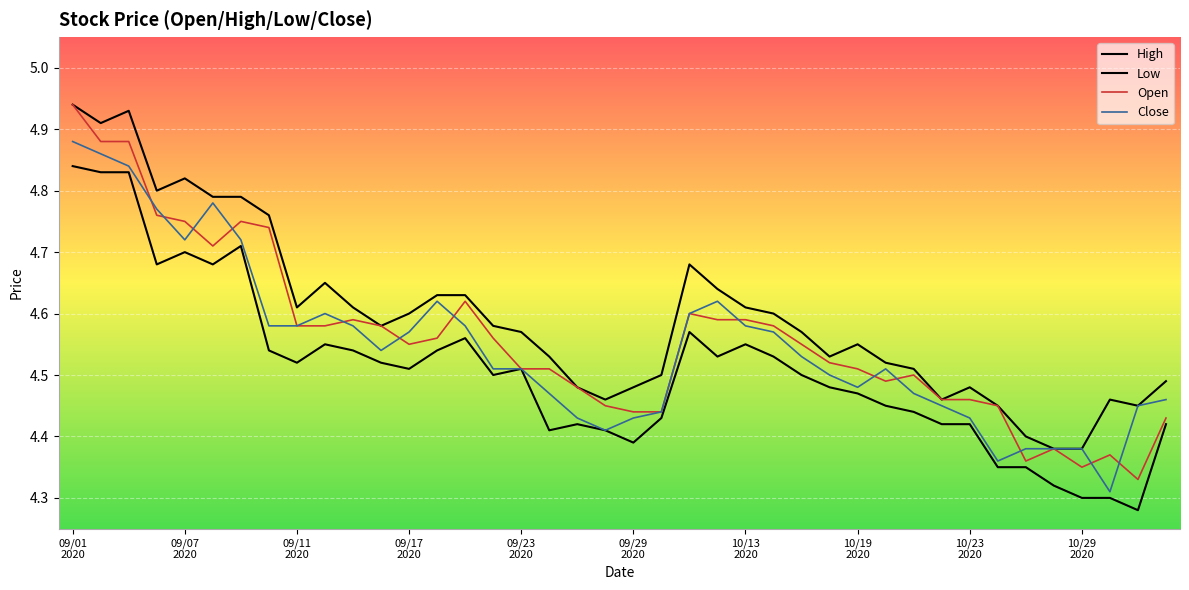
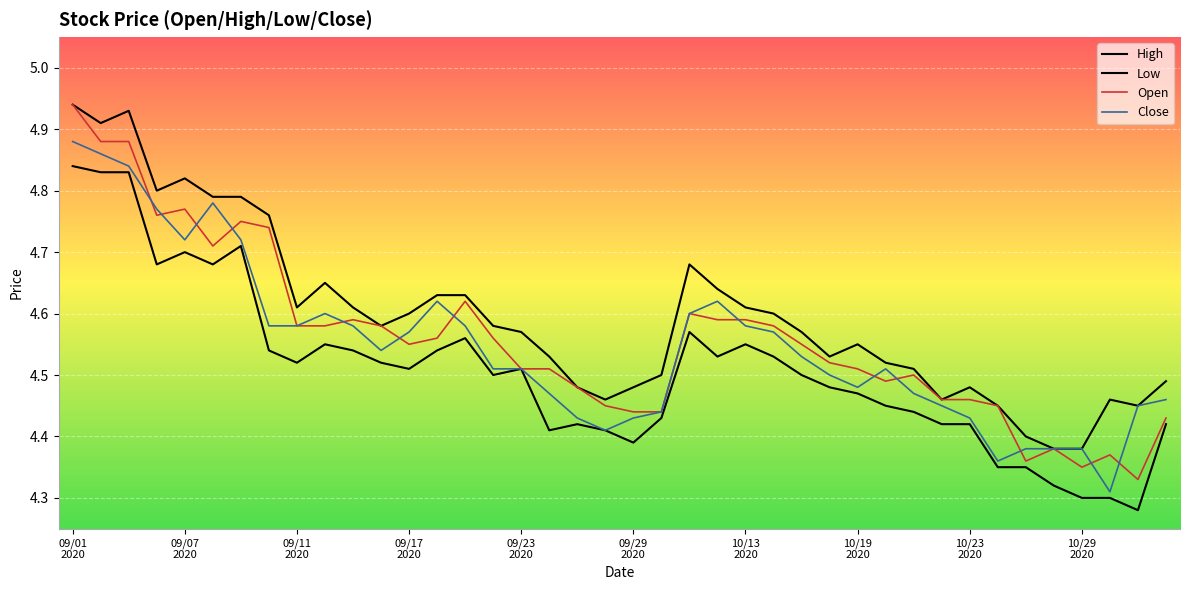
Open, 09/07 2020: 4.75 -> 4.77
